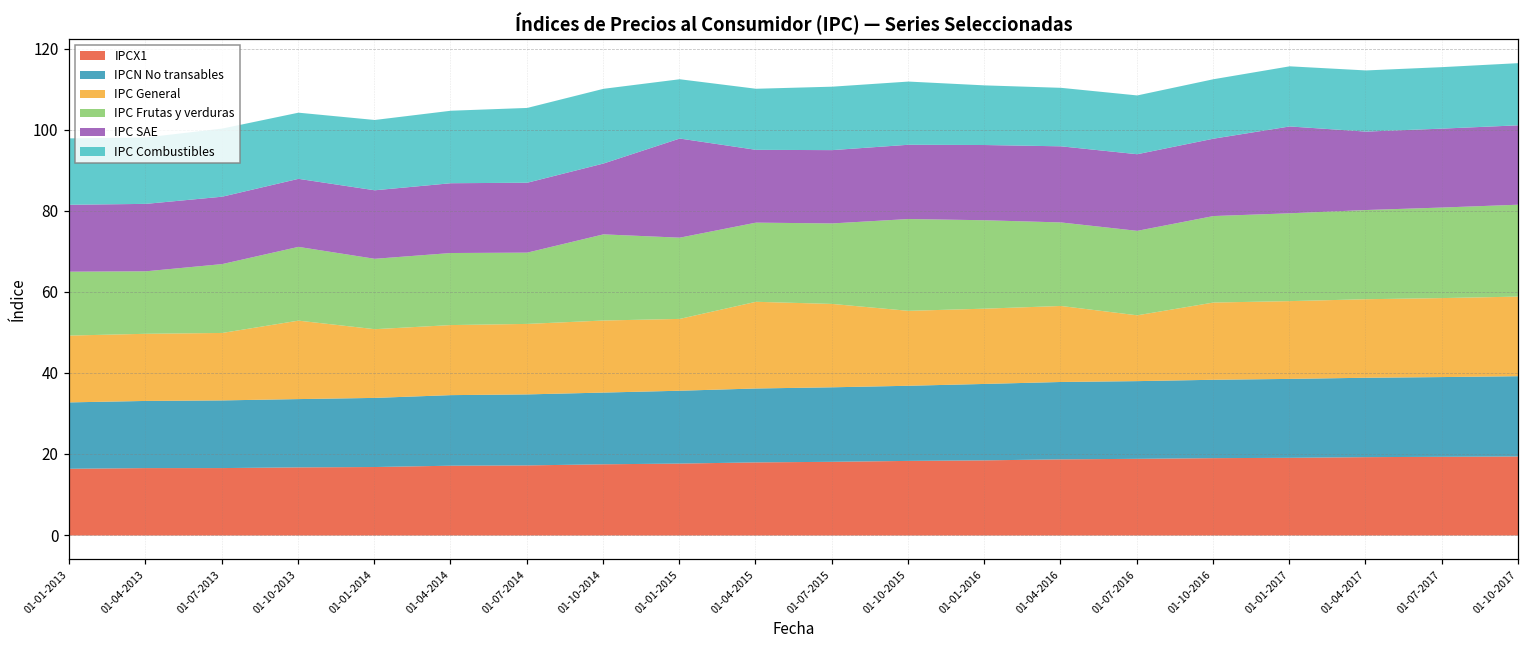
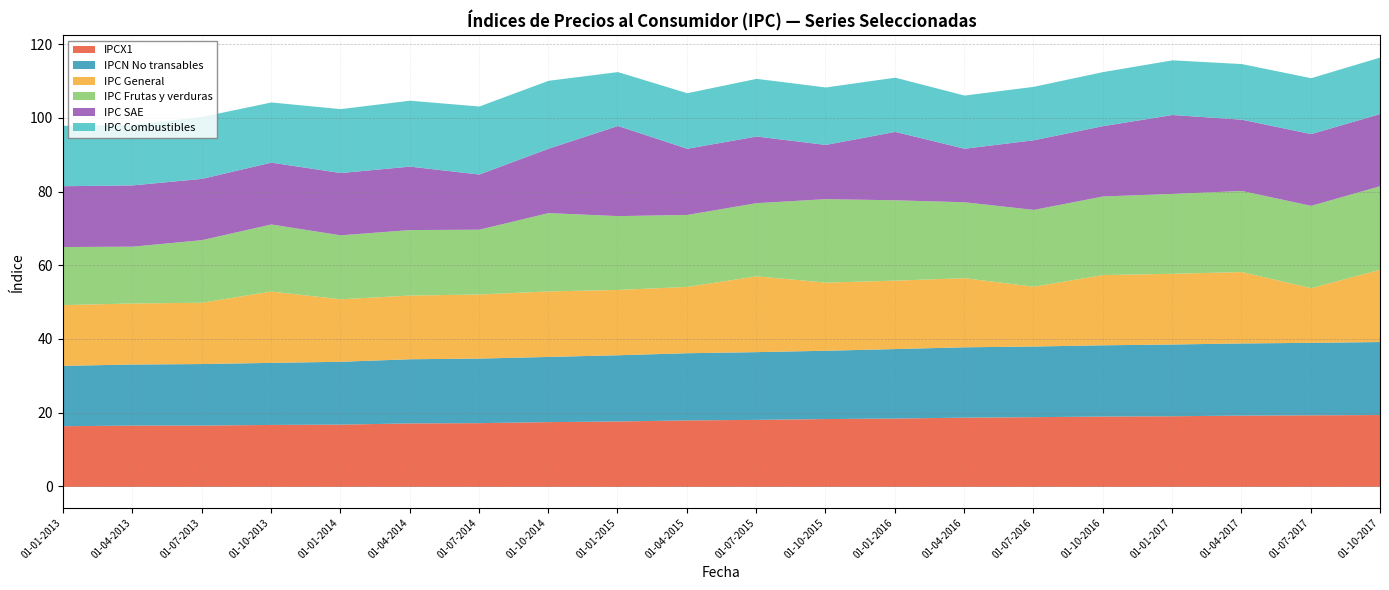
IPC SAE, 01-07-2014: 17 -> 15
IPC General, 01-04-2015: 21 -> 18
IPC SAE, 01-10-2015: 18 -> 15
IPC SAE, 01-04-2016: 19 -> 15
IPC General, 01-07-2017: 19 -> 15
